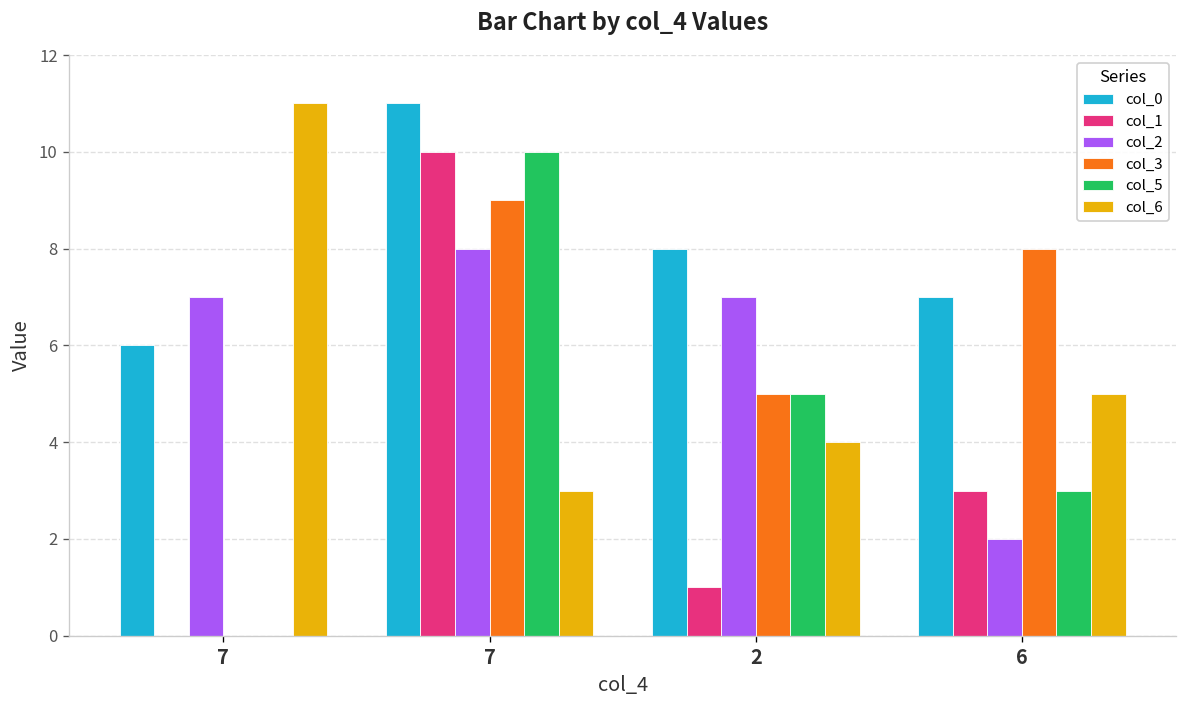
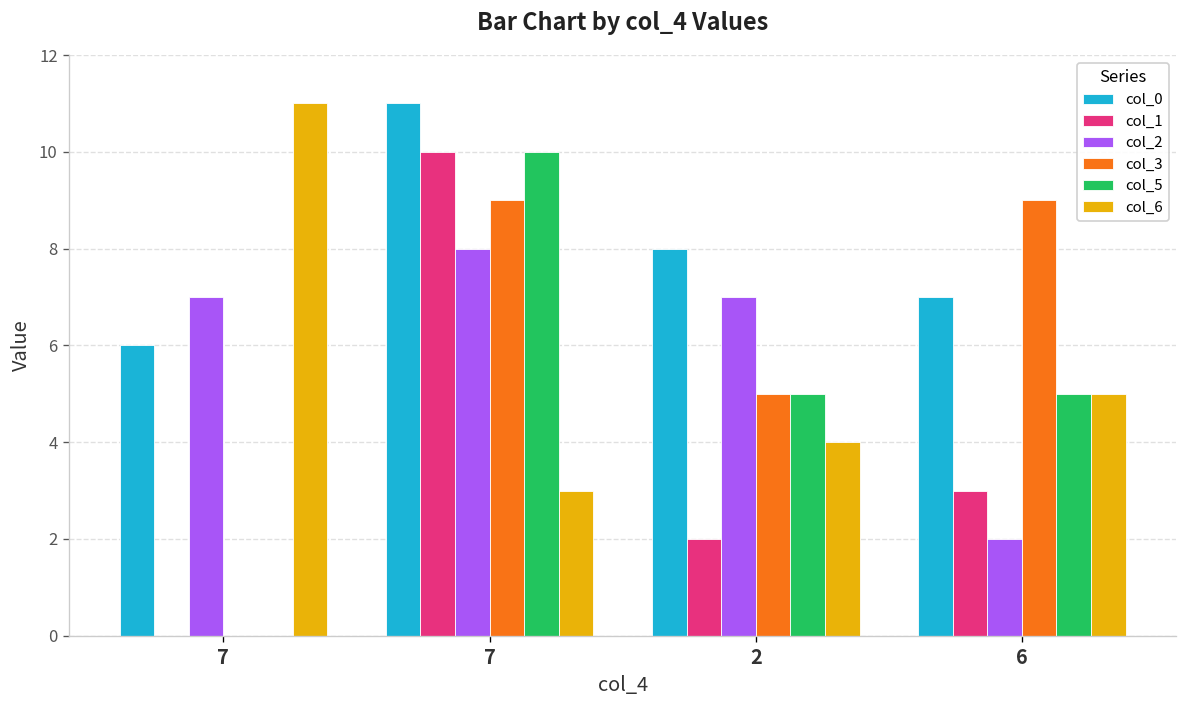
col_1, 2: 1 -> 2
col_3, 6: 8 -> 9
col_5, 6: 3 -> 5
